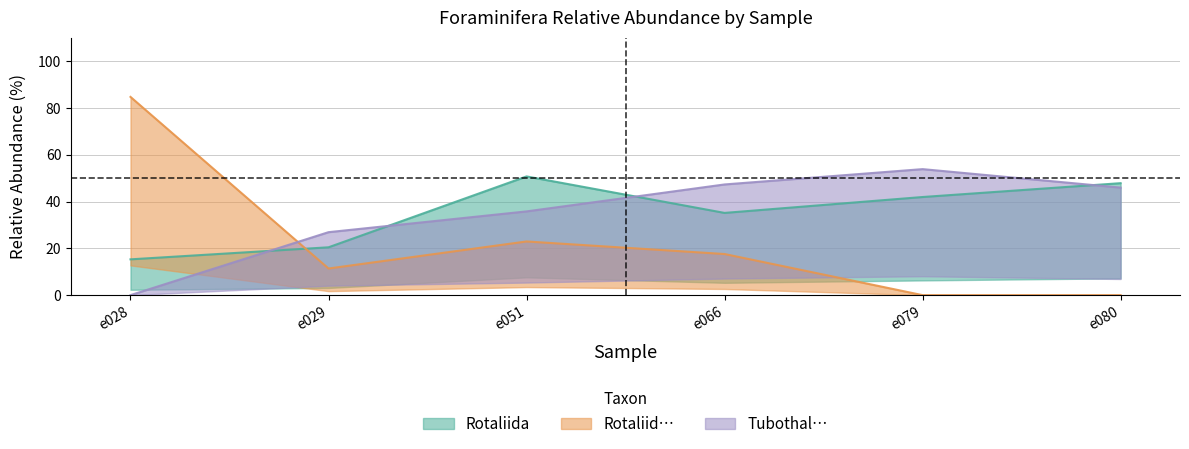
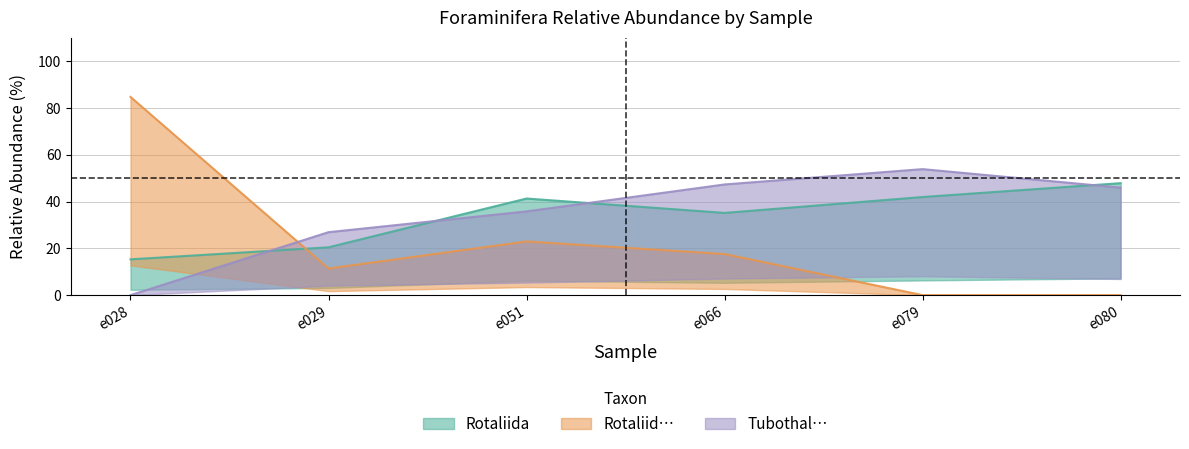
Rotaliida, e051: 51 -> 41
